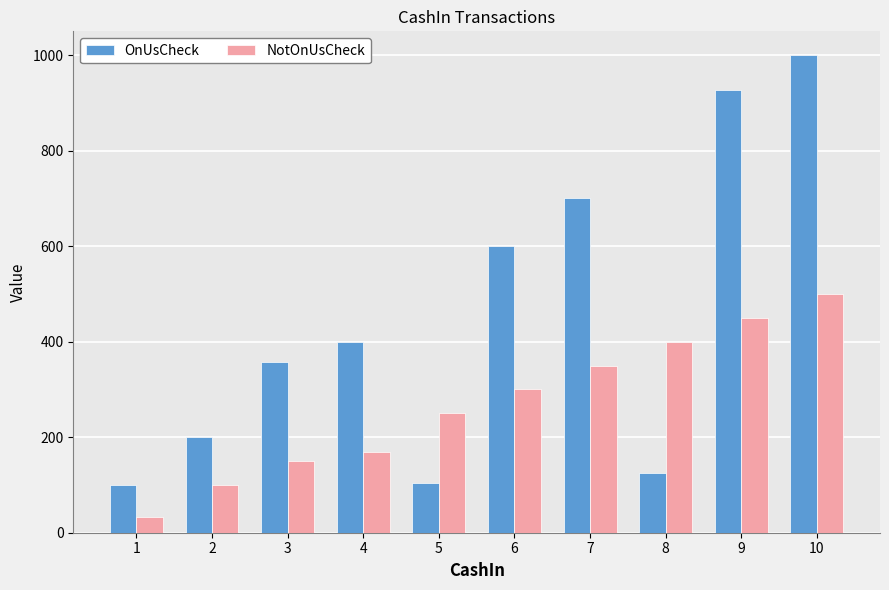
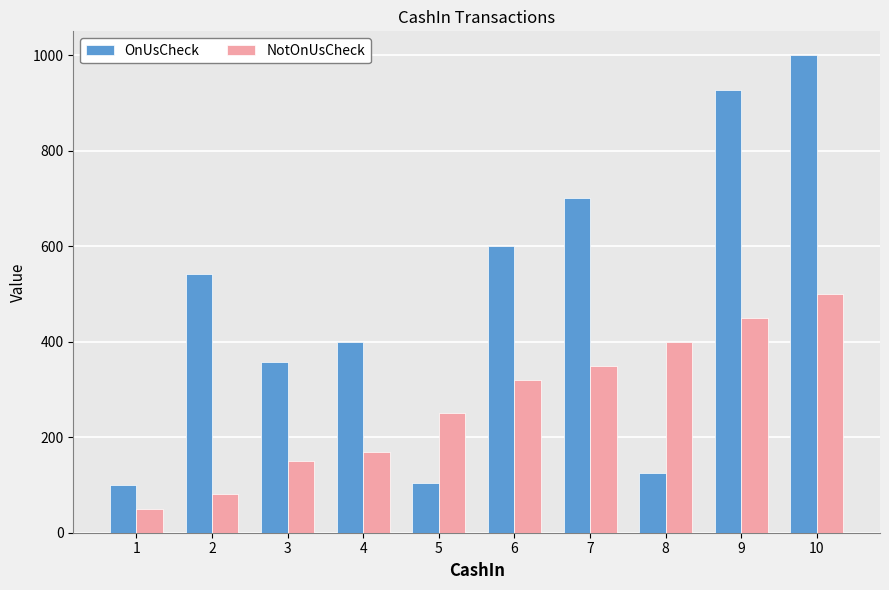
NotOnUsCheck, 1: 30 -> 50
OnUsCheck, 2: 200 -> 540
NotOnUsCheck, 2: 100 -> 80
NotOnUsCheck, 6: 300 -> 320
